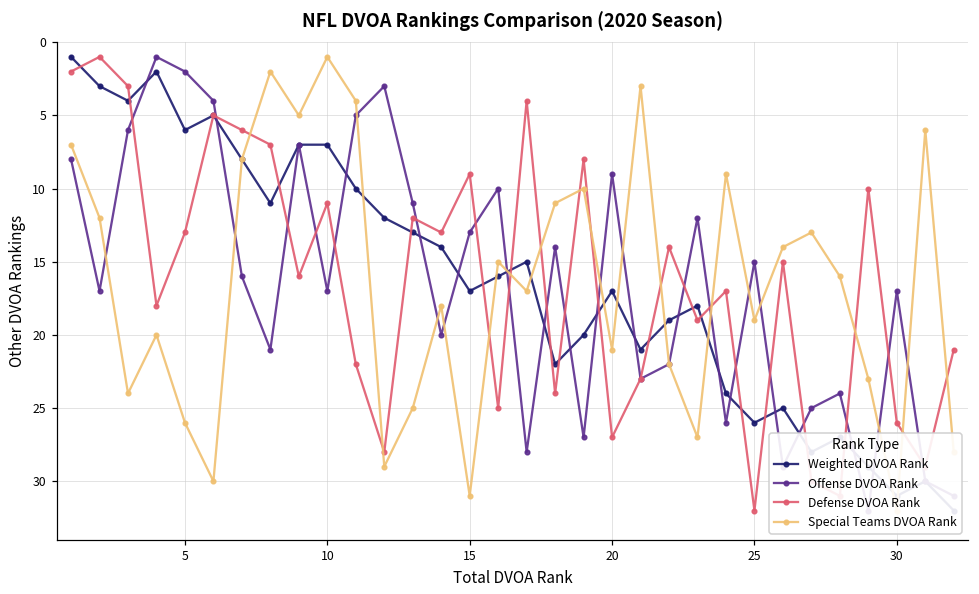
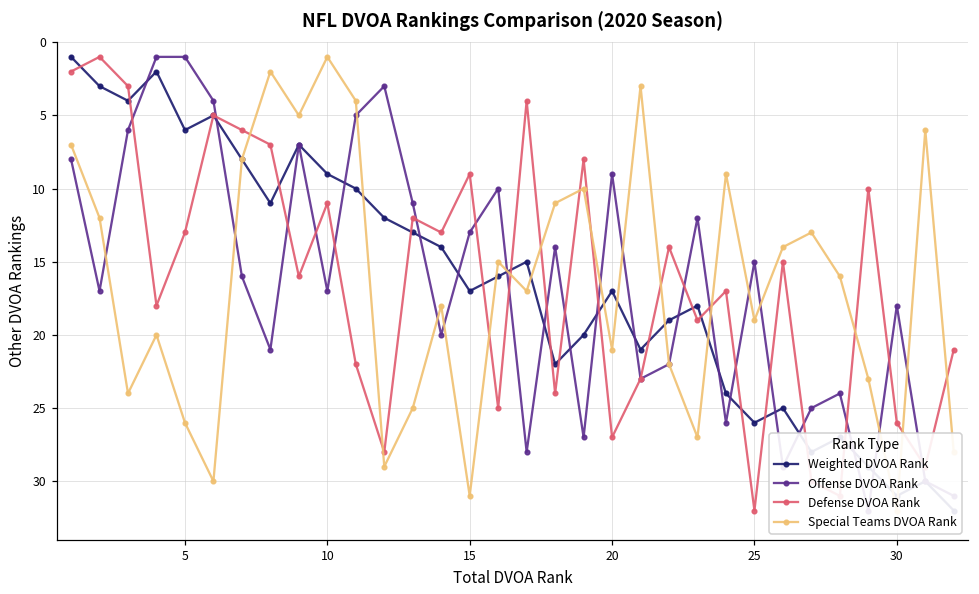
Offense DVOA Rank, 5: 2 -> 1
Weighted DVOA Rank, 10: 7 -> 9
Offense DVOA Rank, 30: 17 -> 18
